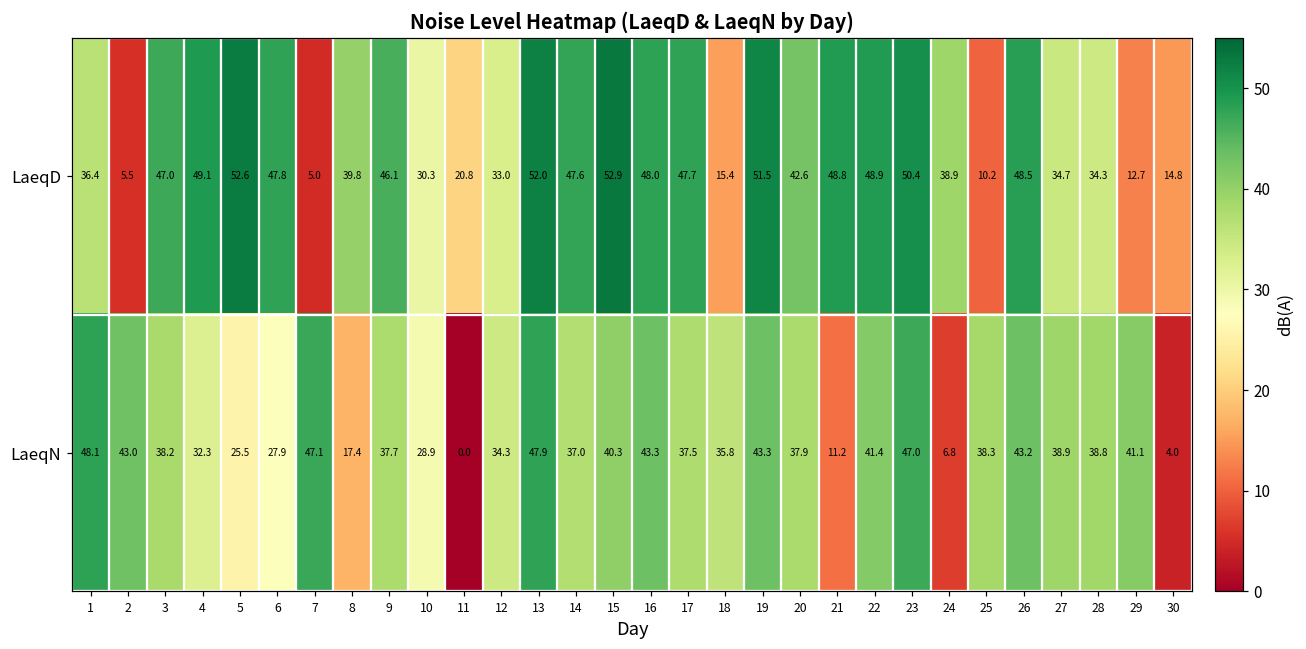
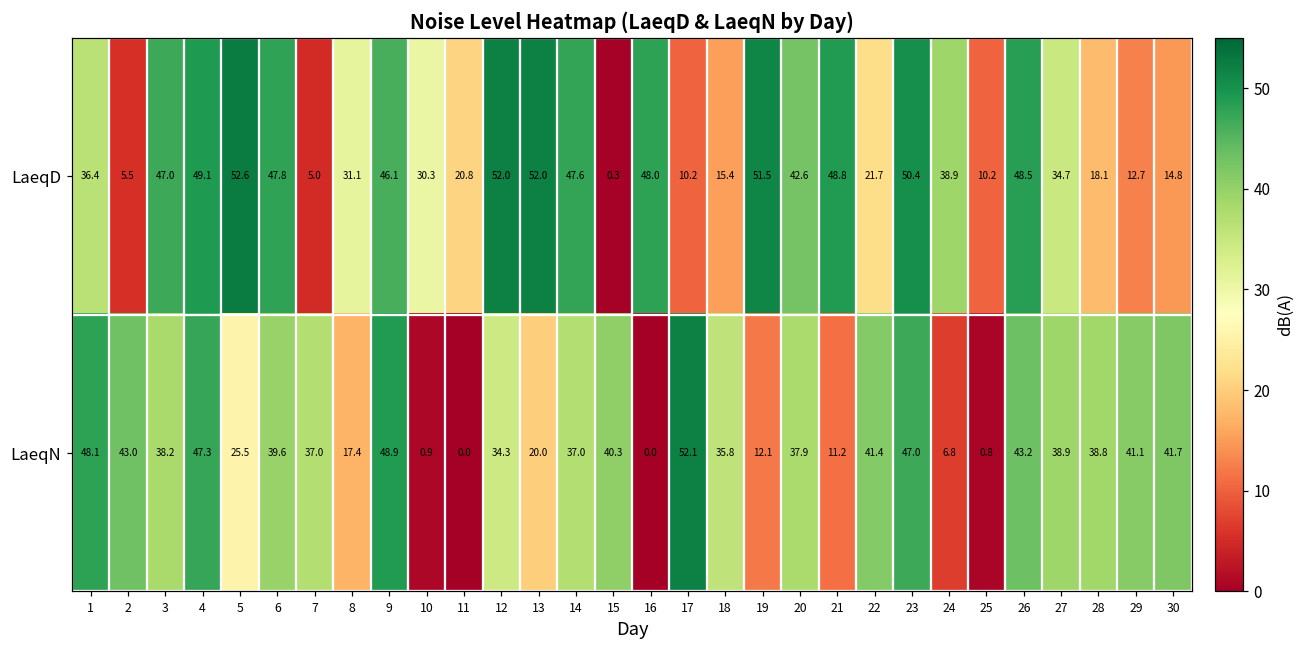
LaeqD, 8: 39.8 -> 31.1
LaeqD, 12: 33.0 -> 52.0
LaeqD, 15: 52.9 -> 0.3
LaeqD, 17: 47.7 -> 10.2
LaeqD, 22: 48.9 -> 21.7
LaeqD, 28: 34.3 -> 18.1
LaeqN, 4: 32.3 -> 47.3
LaeqN, 6: 27.9 -> 39.6
LaeqN, 7: 47.1 -> 37.0
LaeqN, 9: 37.7 -> 48.9
LaeqN, 10: 28.9 -> 0.9
LaeqN, 13: 47.9 -> 20.0
LaeqN, 16: 43.3 -> 0.0
LaeqN, 17: 37.5 -> 52.1
LaeqN, 19: 43.3 -> 12.1
LaeqN, 25: 38.3 -> 0.8
LaeqN, 30: 4.0 -> 41.7
